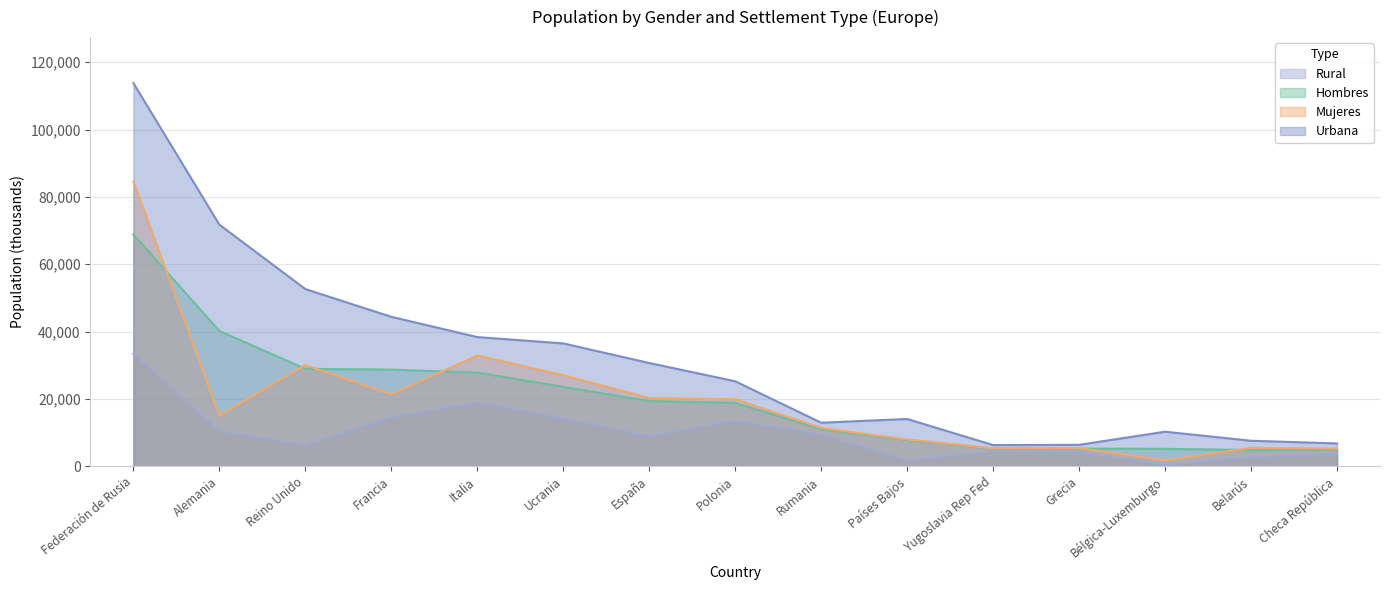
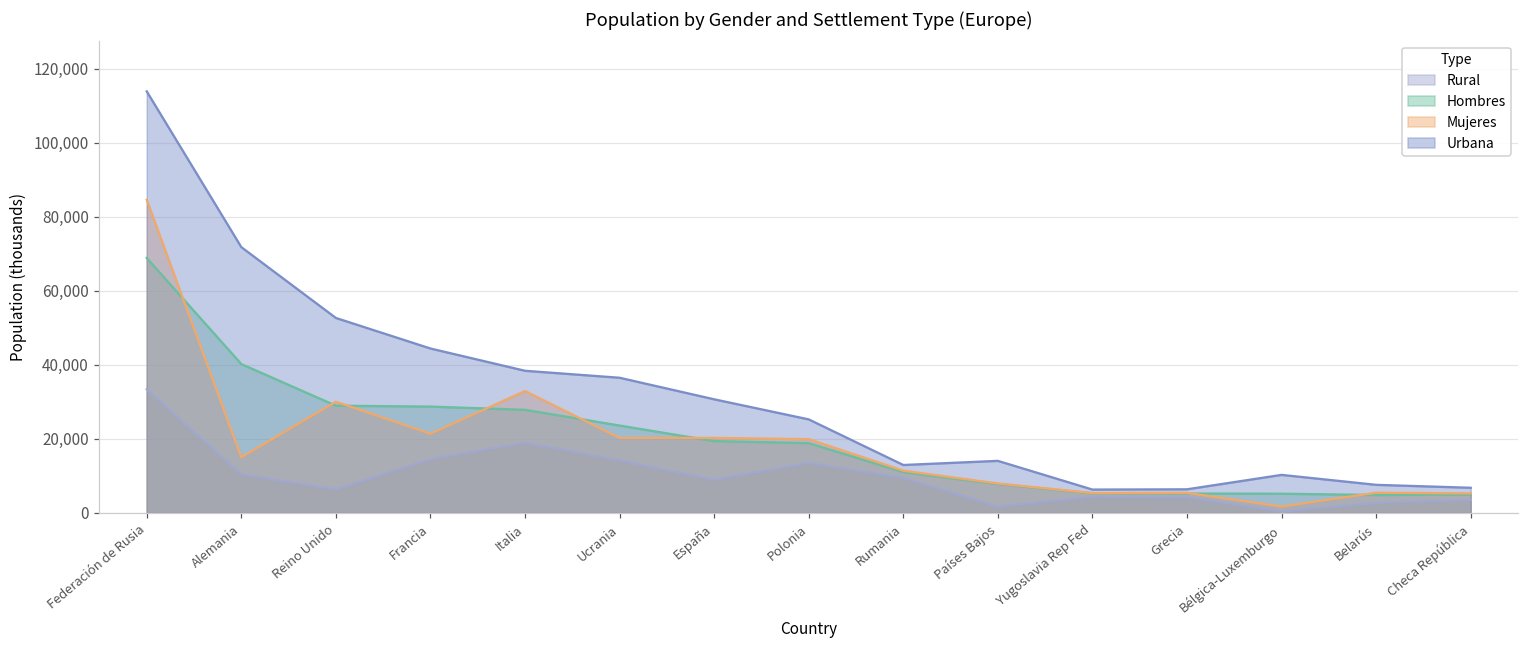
Mujeres, Ucrania: 27,000 -> 20,000
